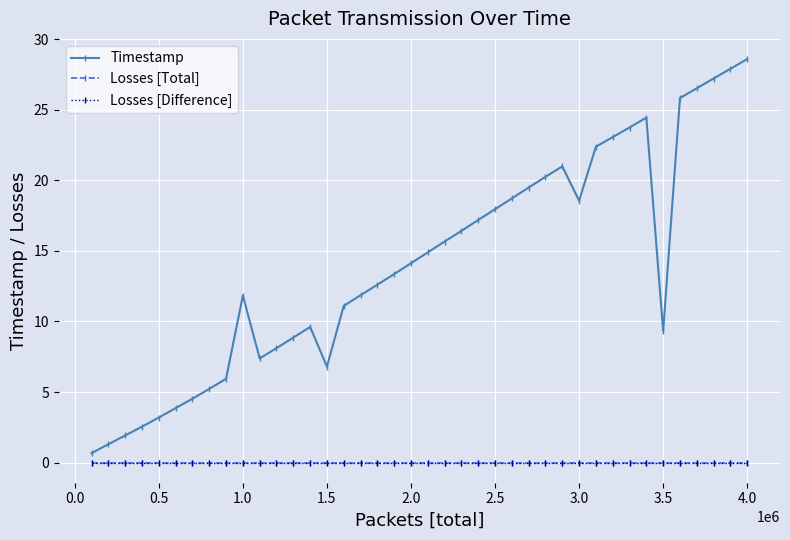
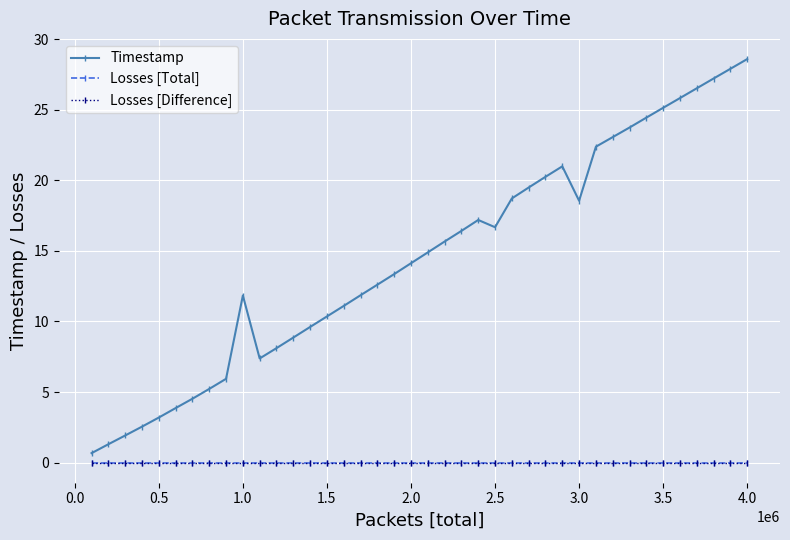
Timestamp, 1.5: 6.8 -> 10.4
Timestamp, 2.5: 18.0 -> 16.7
Timestamp, 3.5: 9.3 -> 25.1
